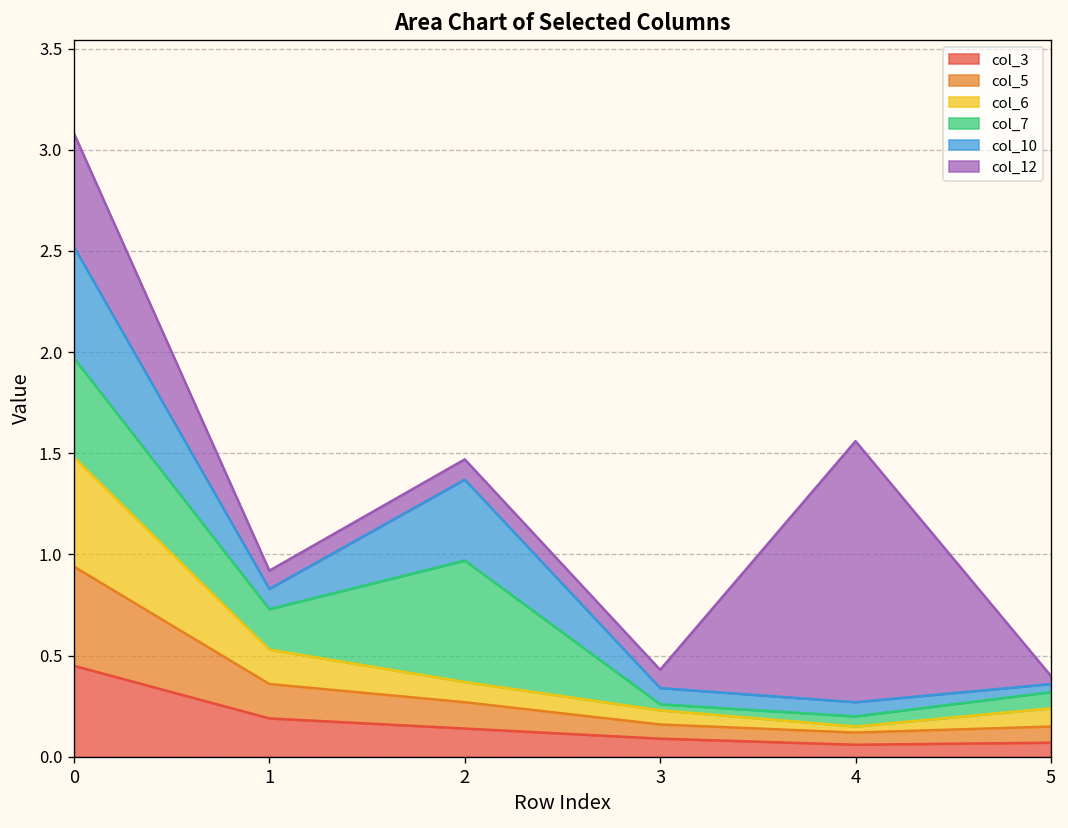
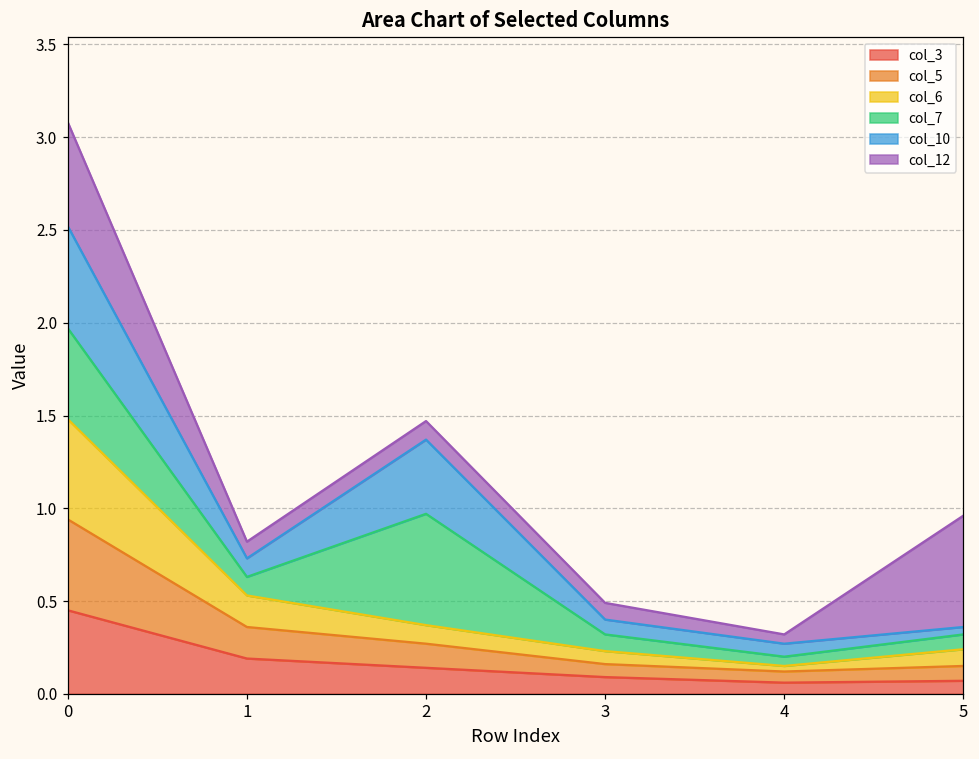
col_7, 1: 0.2 -> 0.1
col_7, 3: 0.03 -> 0.09
col_12, 4: 1.29 -> 0.05
col_12, 5: 0.04 -> 0.60
